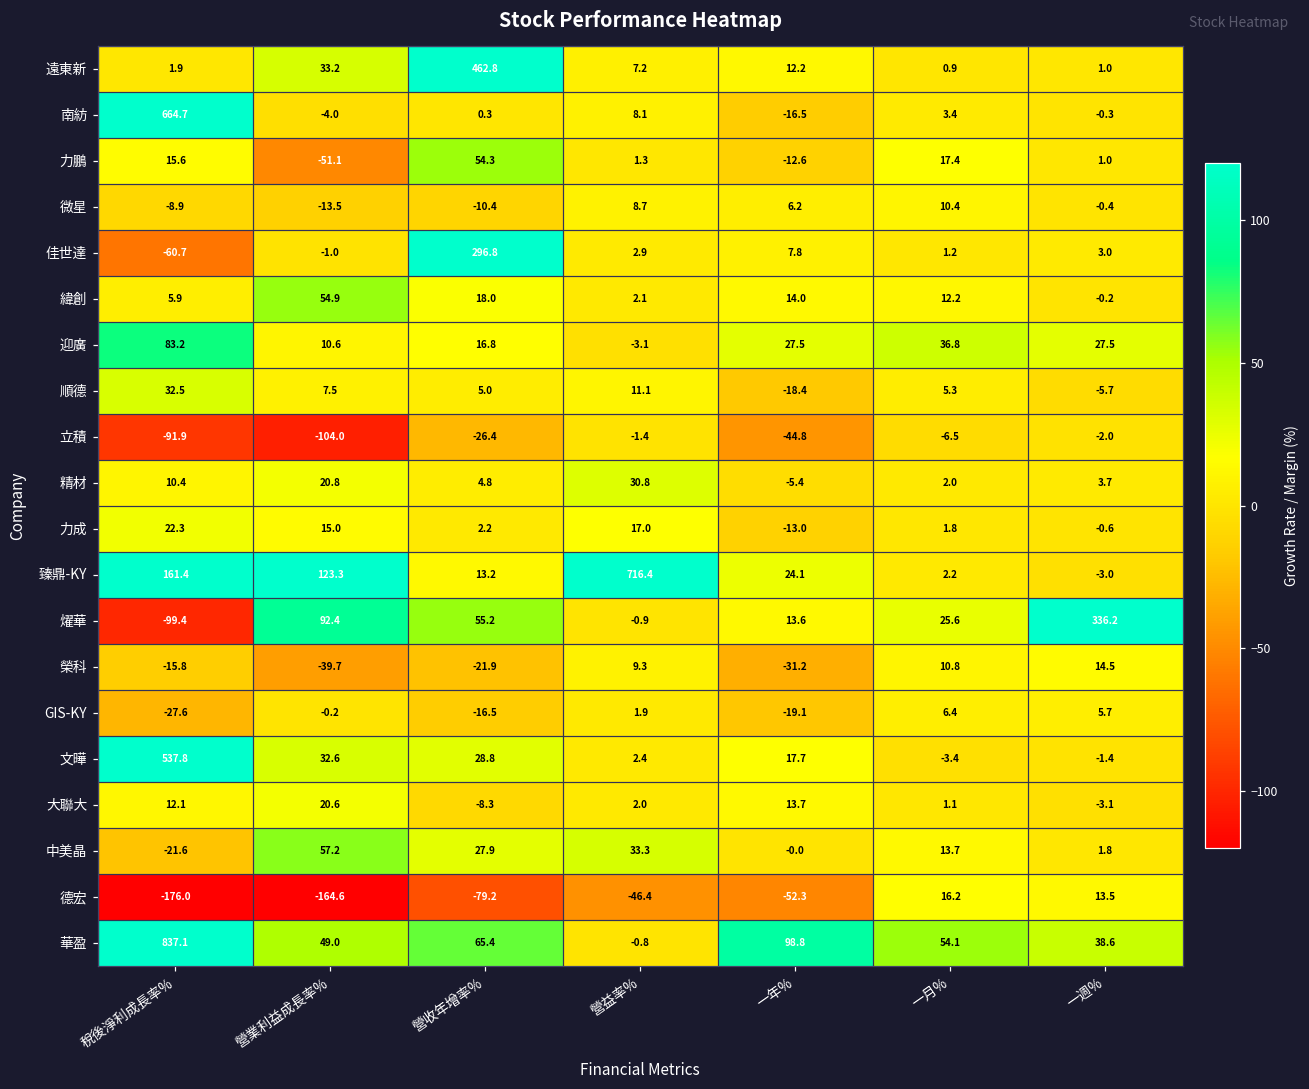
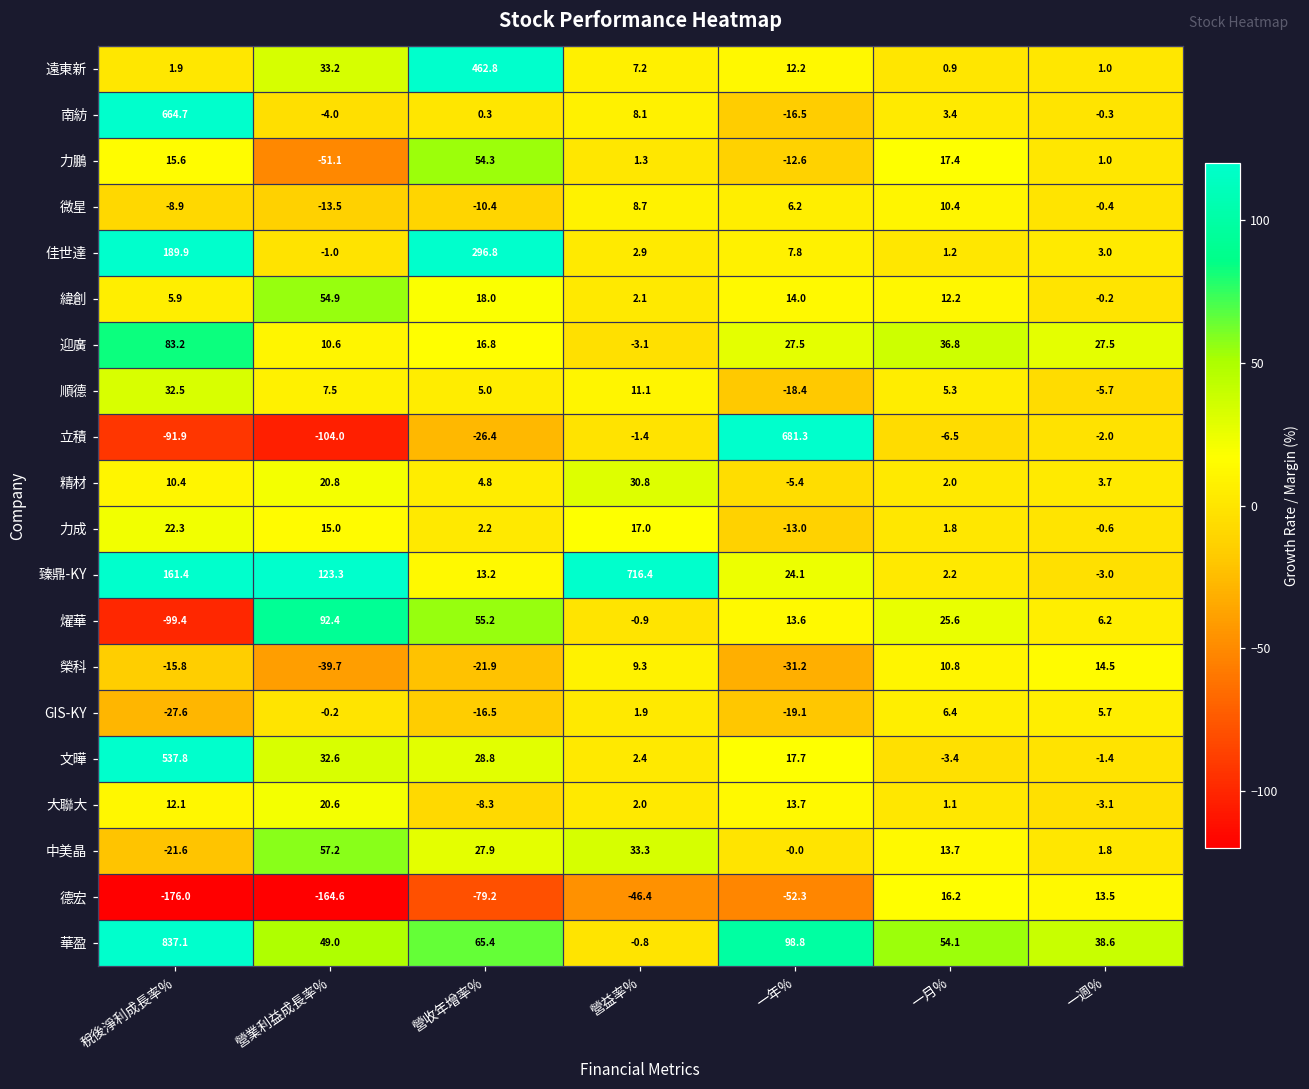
佳世達, 稅後淨利成長率%: -60.7 -> 189.9
立積, 一年%: -44.8 -> 681.3
燿華, 一週%: 336.2 -> 6.2
